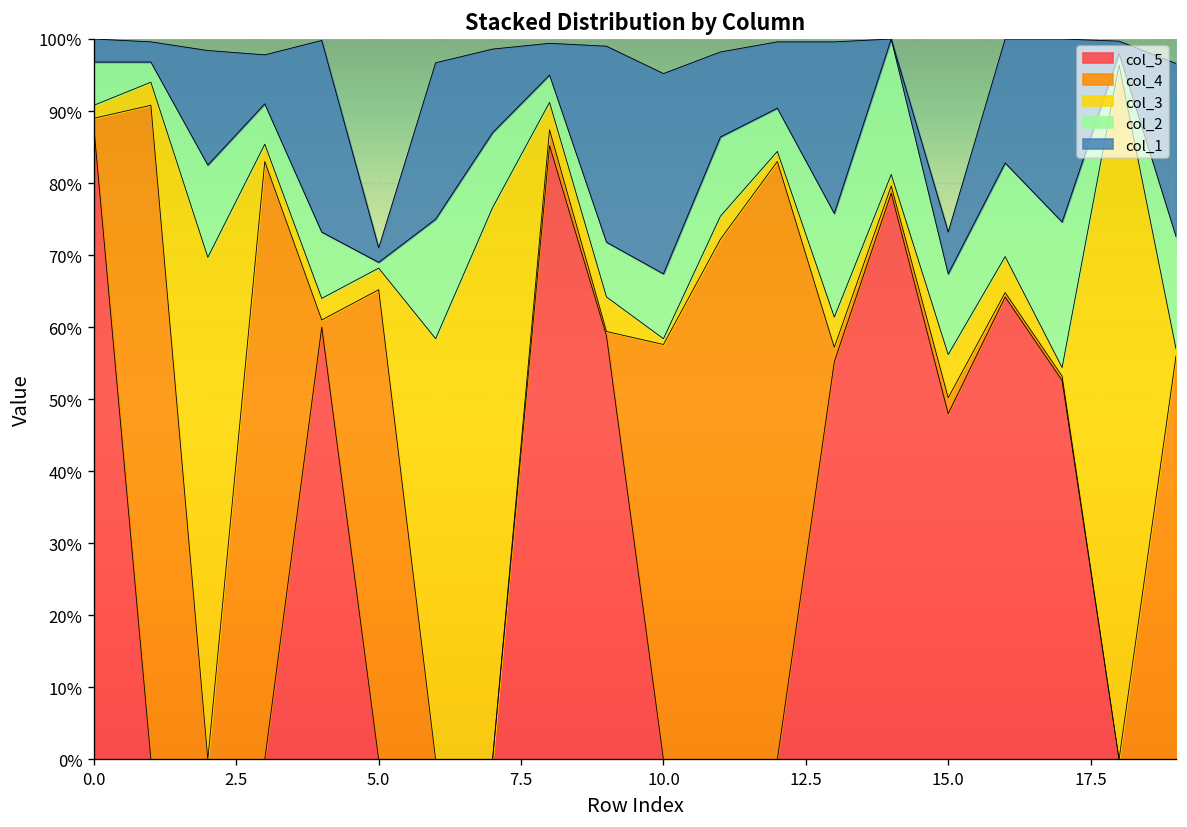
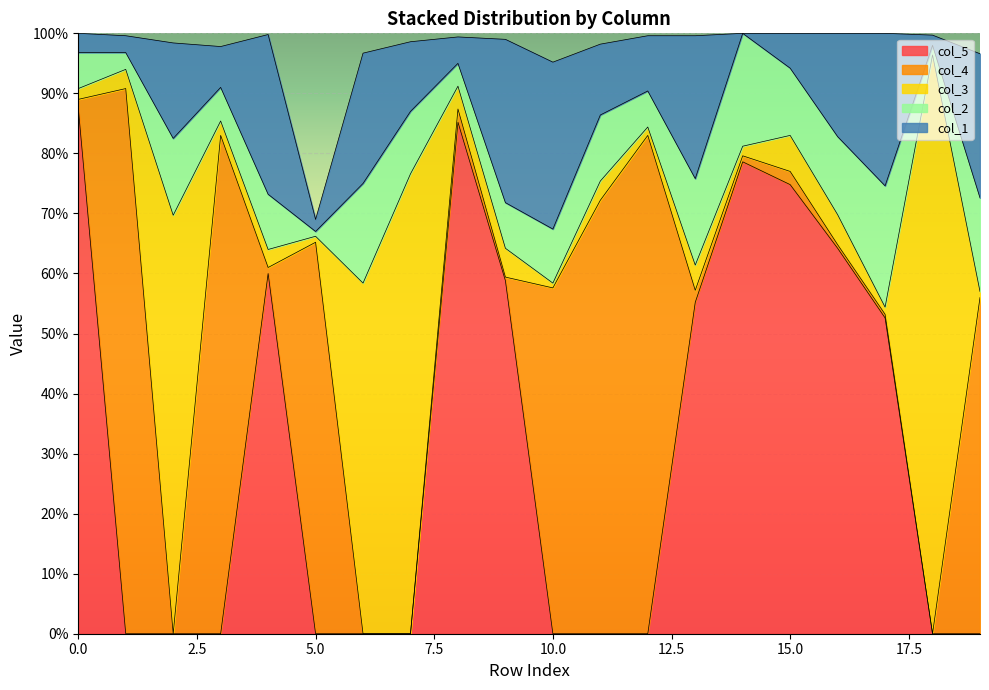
col_3, 5.0: 3% -> 1%
col_5, 15.0: 48% -> 75%
